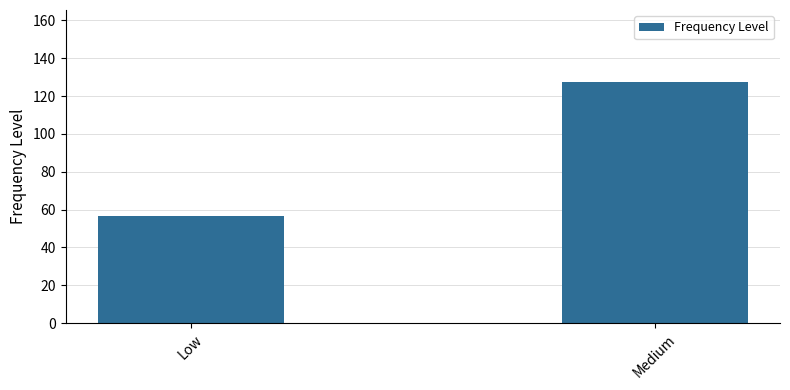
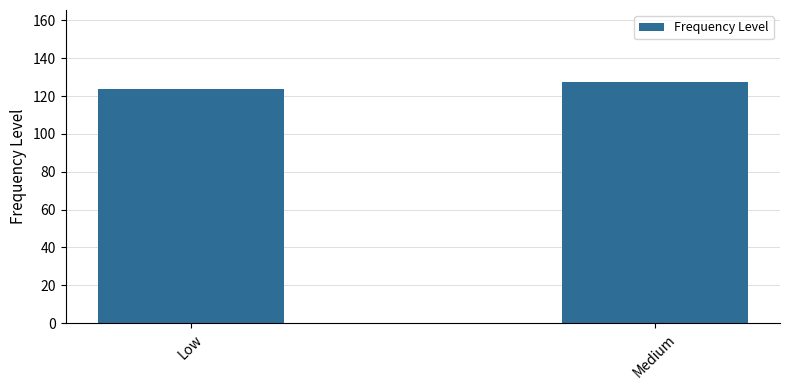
Low: 57 -> 124
